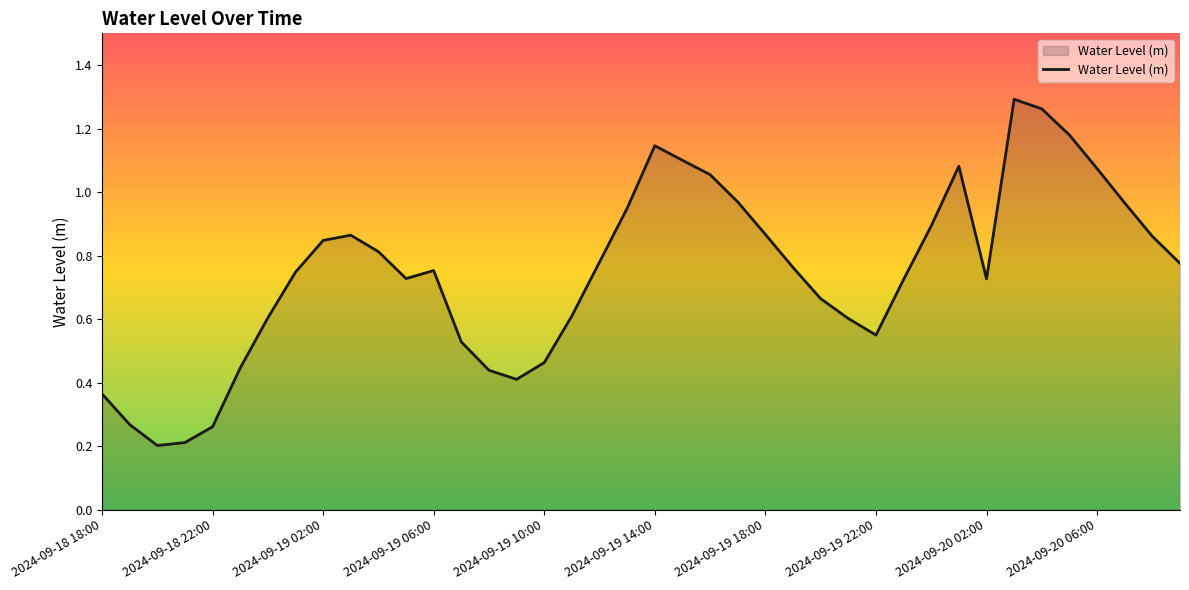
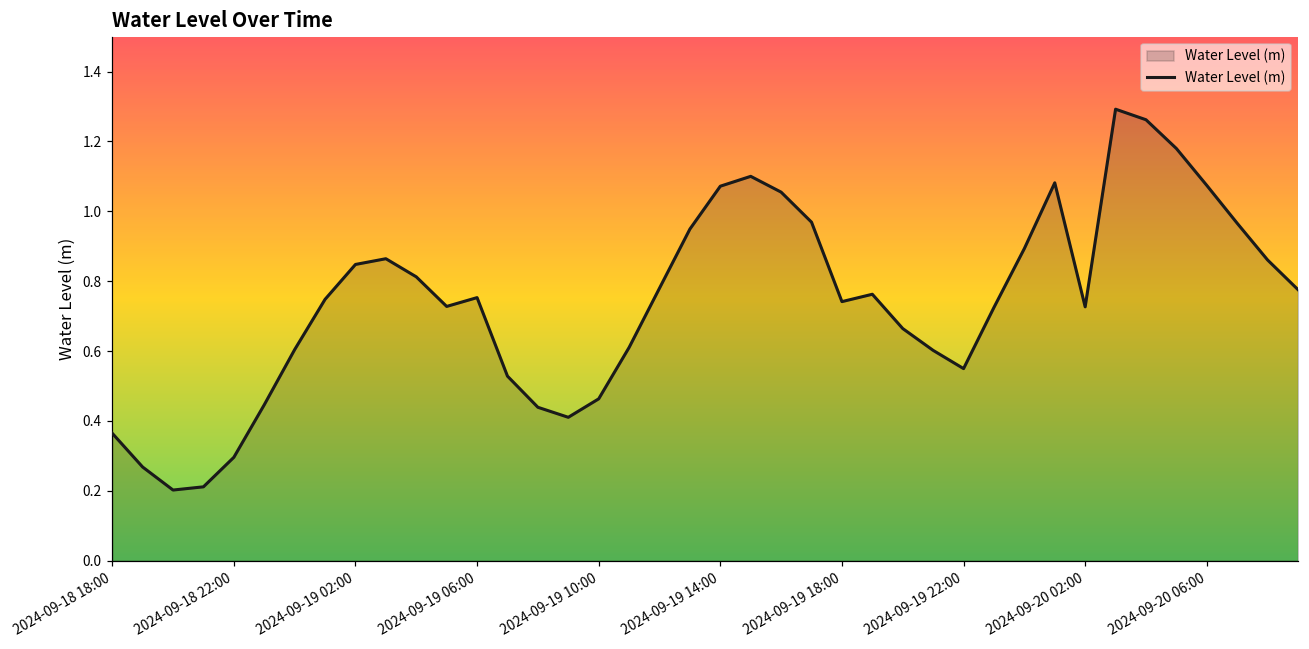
2024-09-18 22:00: 0.26 -> 0.30
2024-09-19 14:00: 1.15 -> 1.07
2024-09-19 18:00: 0.87 -> 0.74
